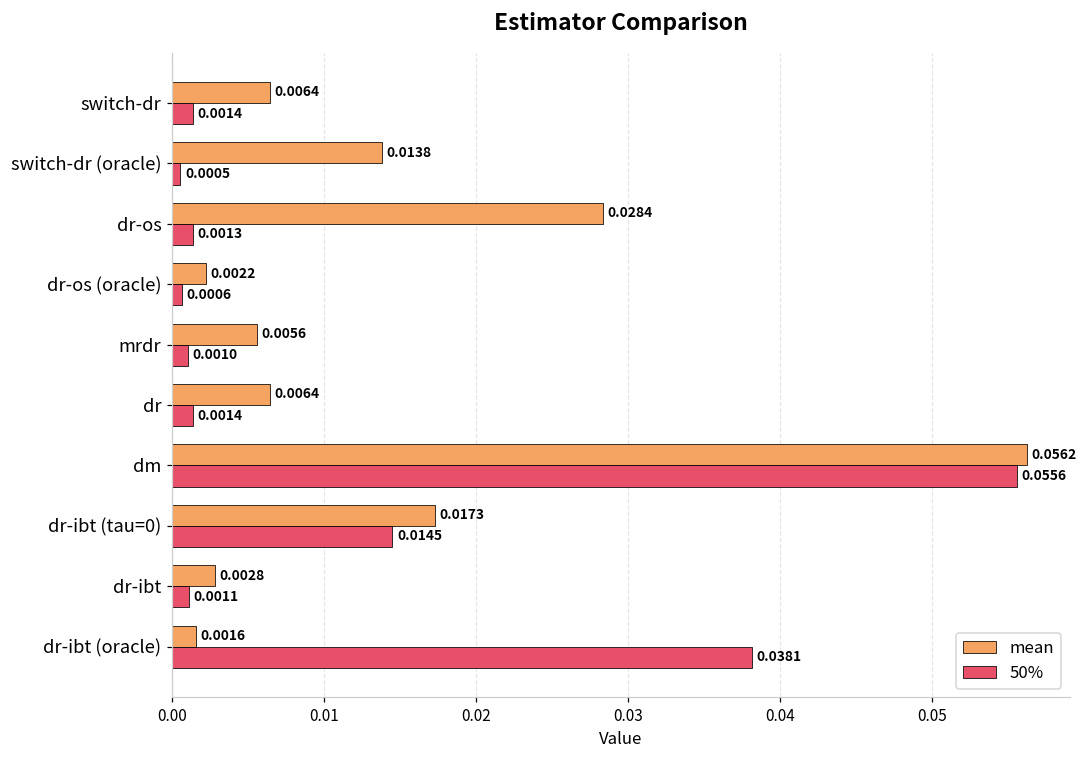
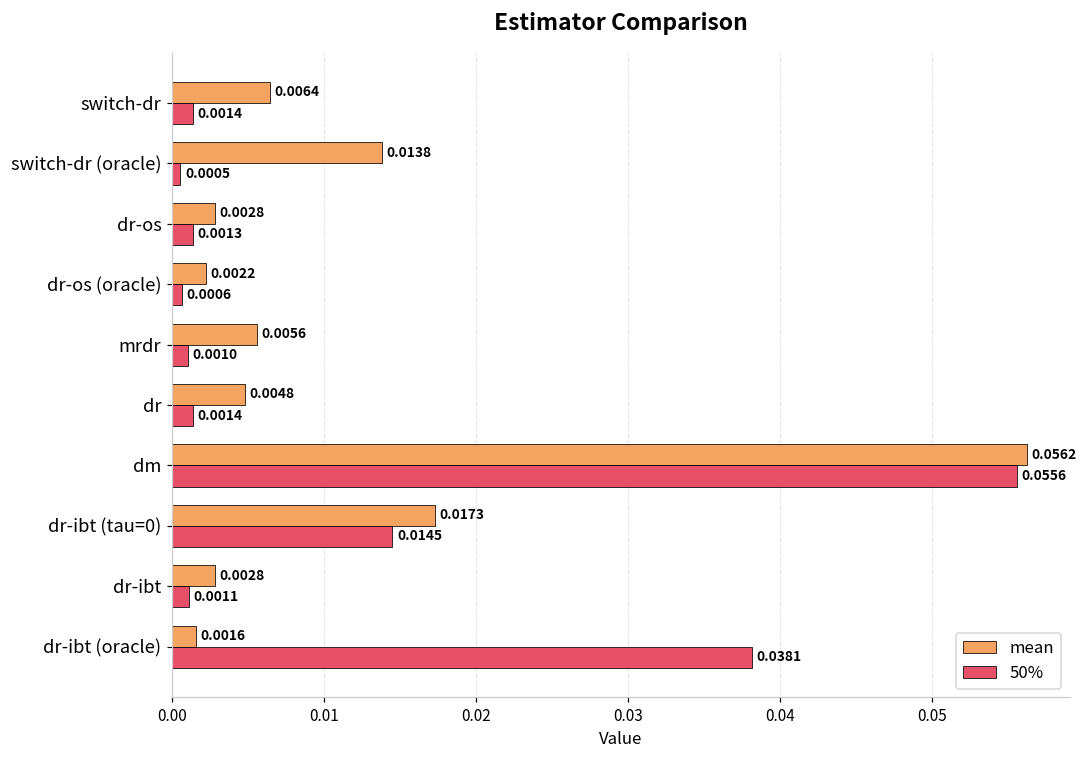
mean, dr-os: 0.0284 -> 0.0028
mean, dr: 0.0064 -> 0.0048
